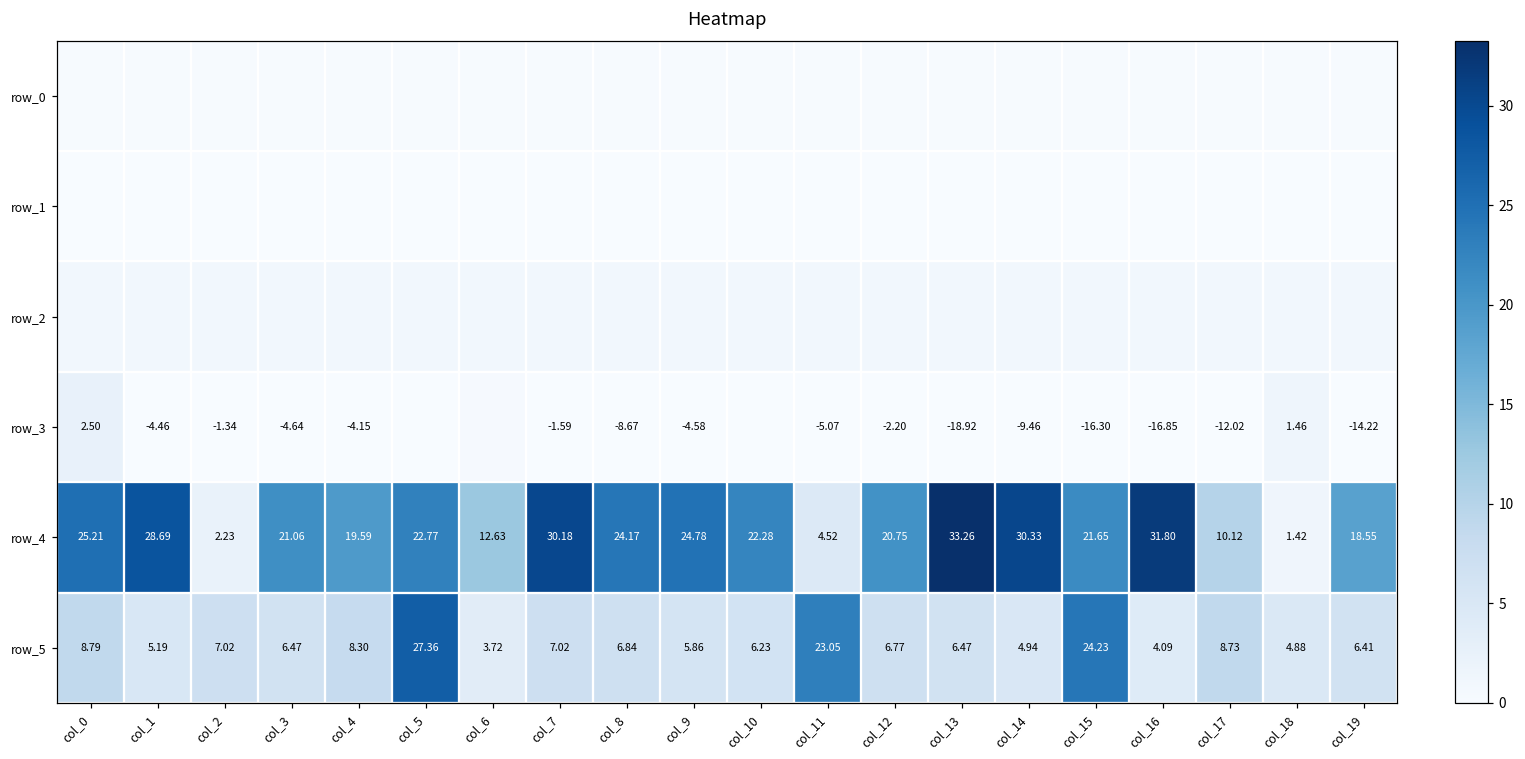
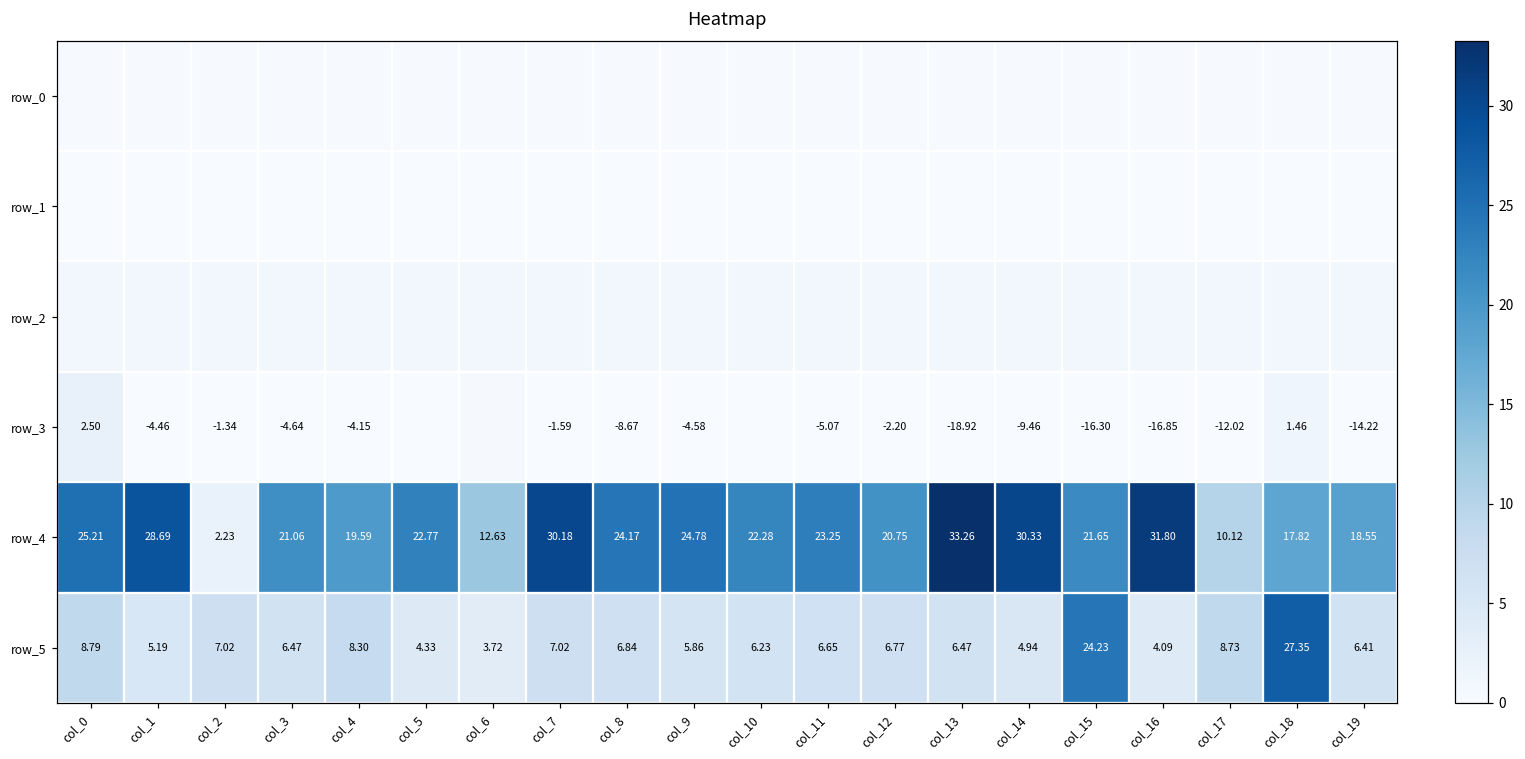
row_4, col_11: 4.52 -> 23.25
row_4, col_18: 1.42 -> 17.82
row_5, col_5: 27.36 -> 4.33
row_5, col_11: 23.05 -> 6.65
row_5, col_18: 4.88 -> 27.35
